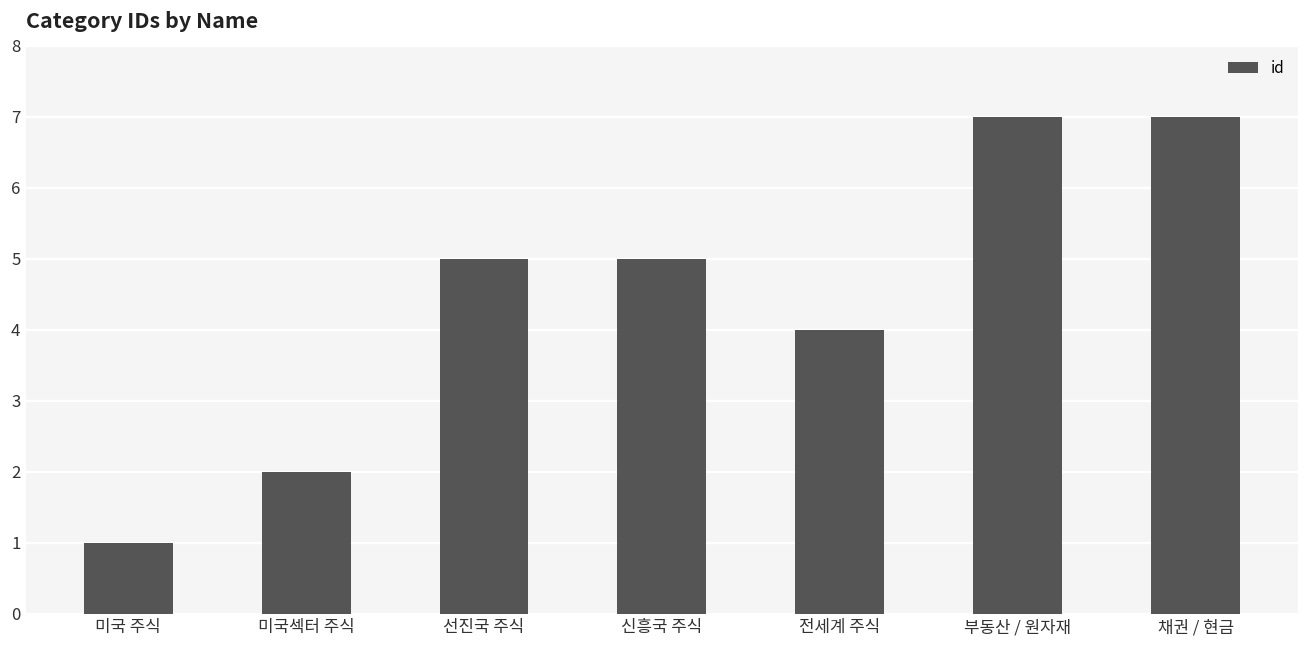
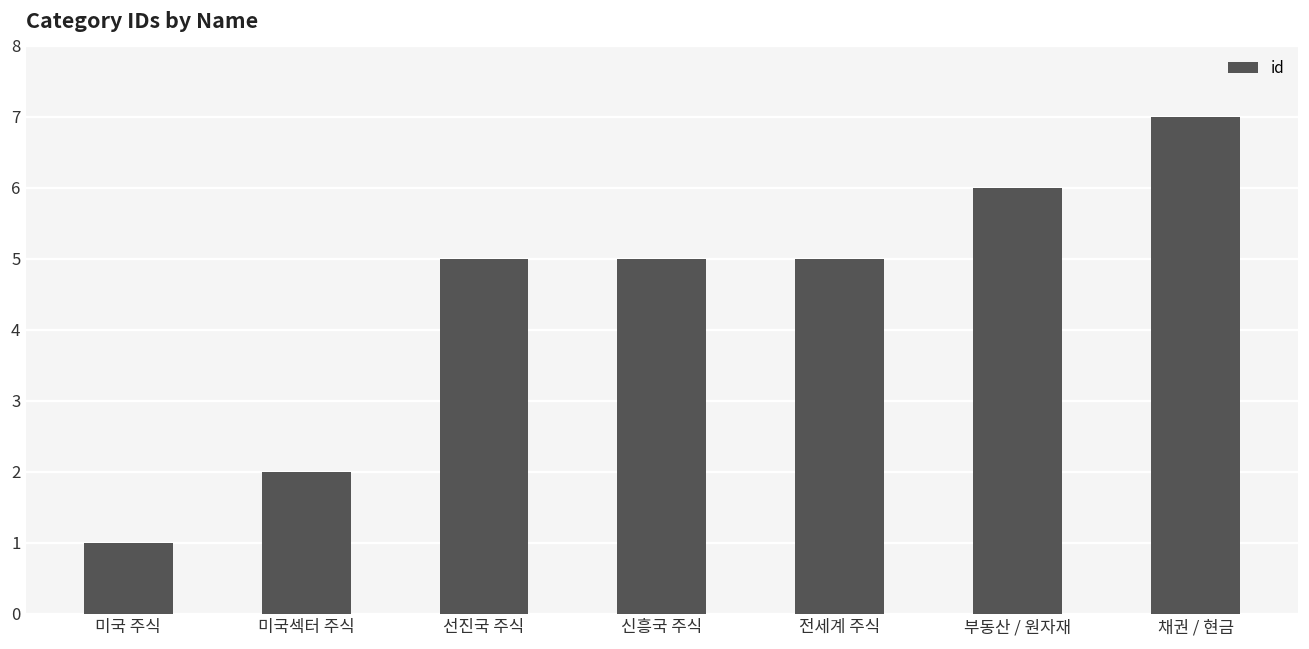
전세계 주식: 4 -> 5
부동산 / 원자재: 7 -> 6
